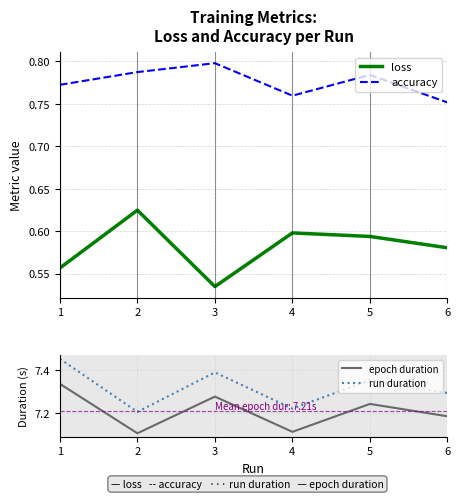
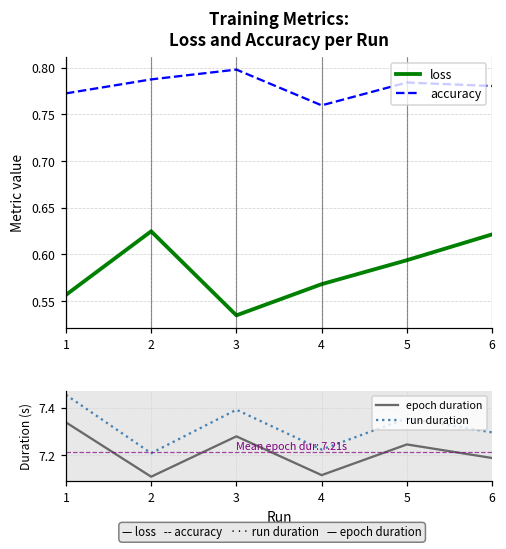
Training Metrics: Loss and Accuracy per Run, loss, 4: 0.60 -> 0.57
Training Metrics: Loss and Accuracy per Run, loss, 6: 0.58 -> 0.62
Training Metrics: Loss and Accuracy per Run, accuracy, 6: 0.75 -> 0.78
